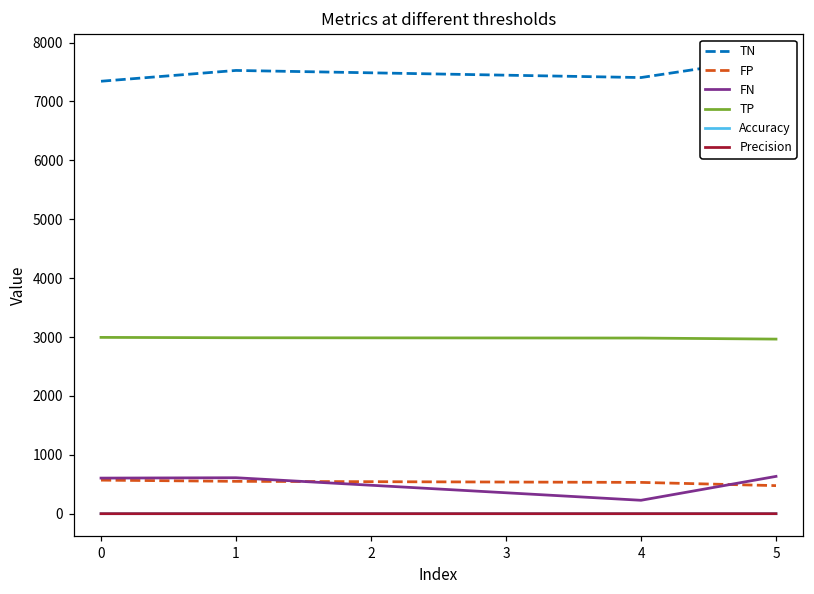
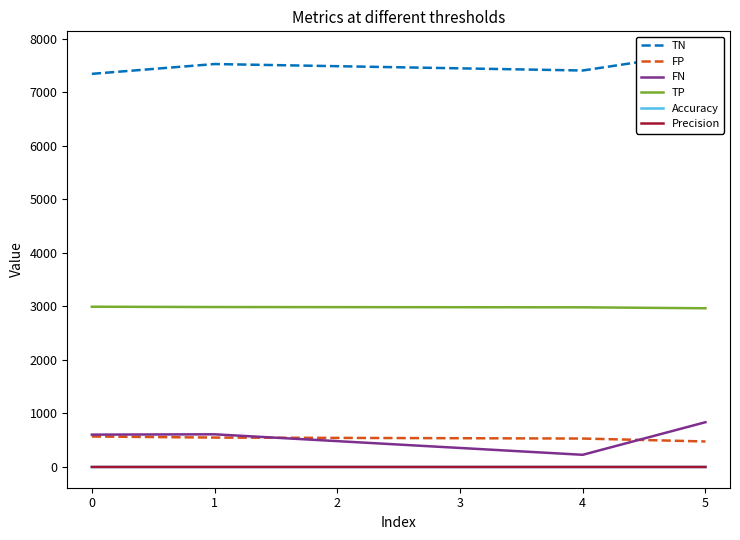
FN, 5: 600 -> 800
